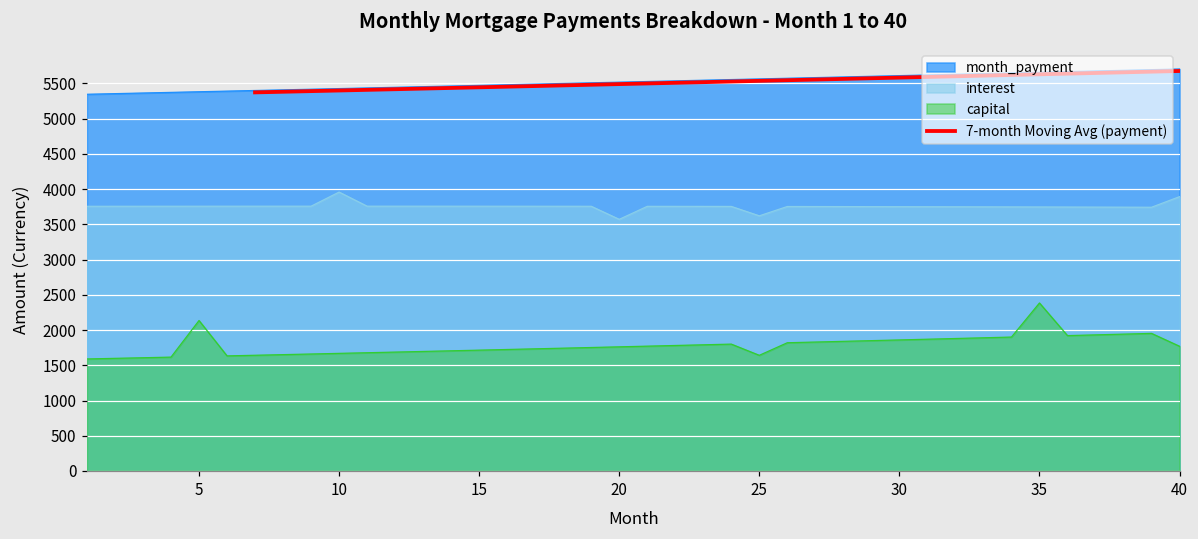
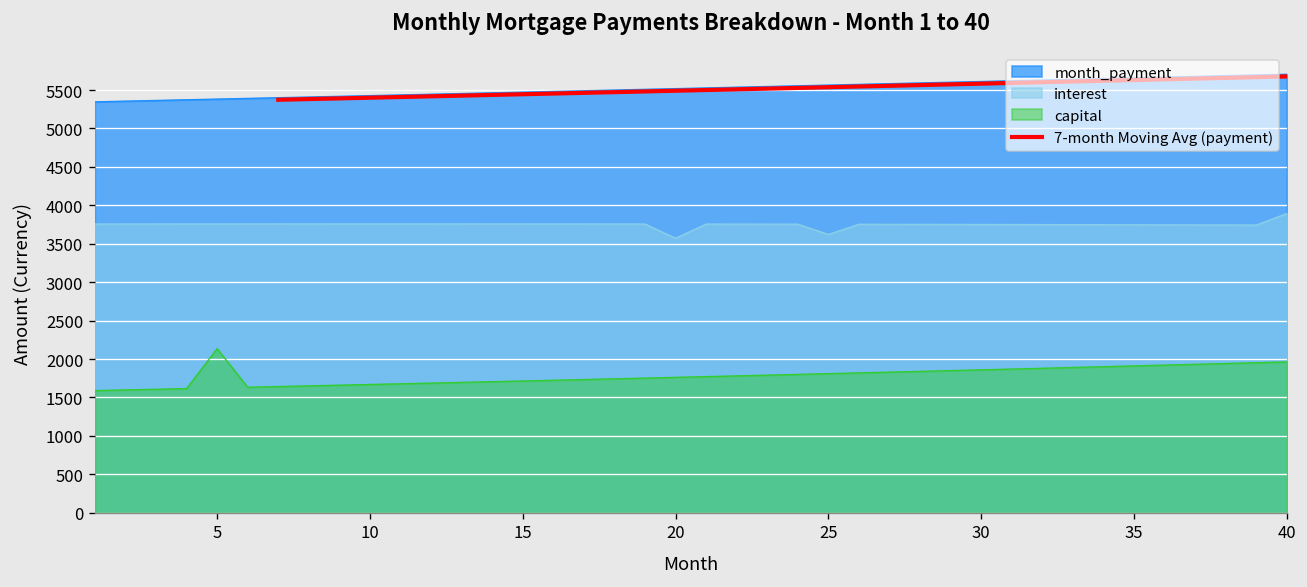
interest, 10: 4000 -> 3800
capital, 25: 1600 -> 1800
capital, 35: 2400 -> 1900
capital, 40: 1800 -> 2000
